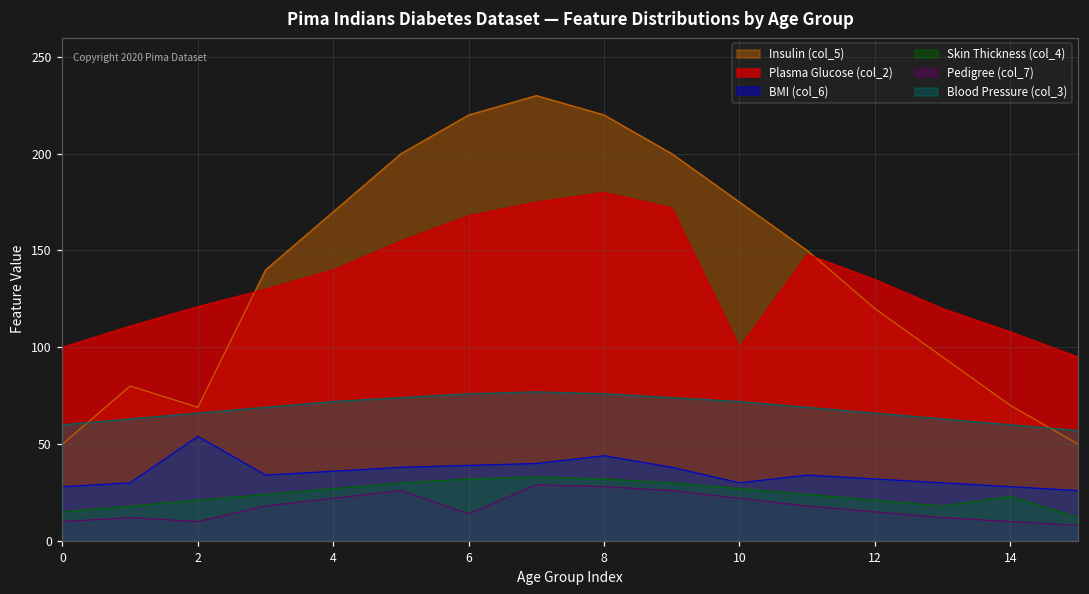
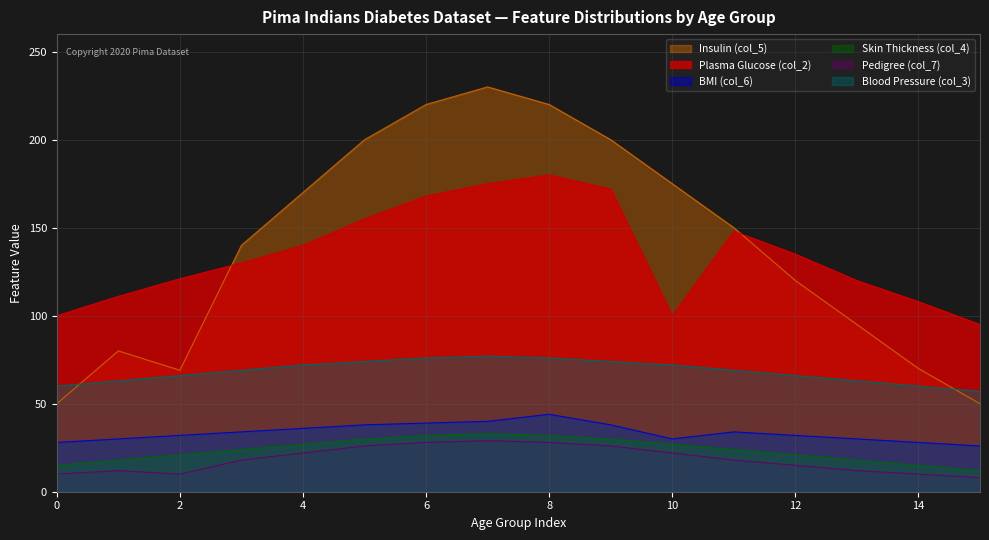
BMI (col_6), 2: 54 -> 32
Pedigree (col_7), 6: 14 -> 28
Skin Thickness (col_4), 14: 23 -> 15
